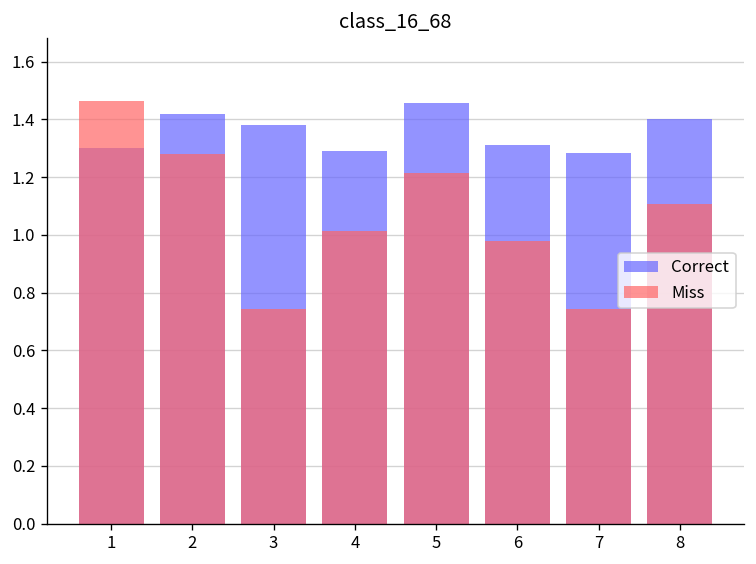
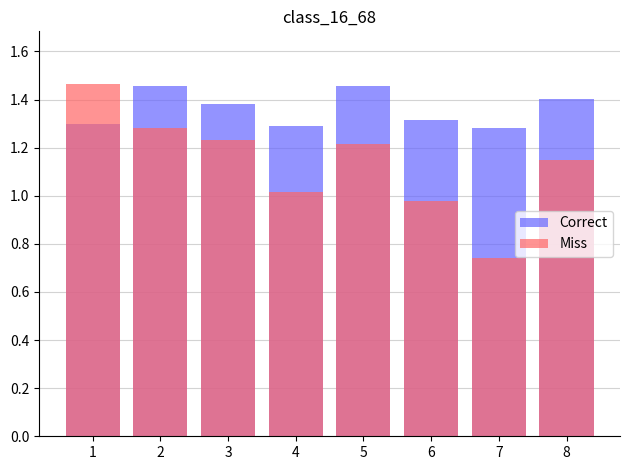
Correct, 2: 1.42 -> 1.46
Miss, 3: 0.74 -> 1.23
Miss, 8: 1.11 -> 1.15
